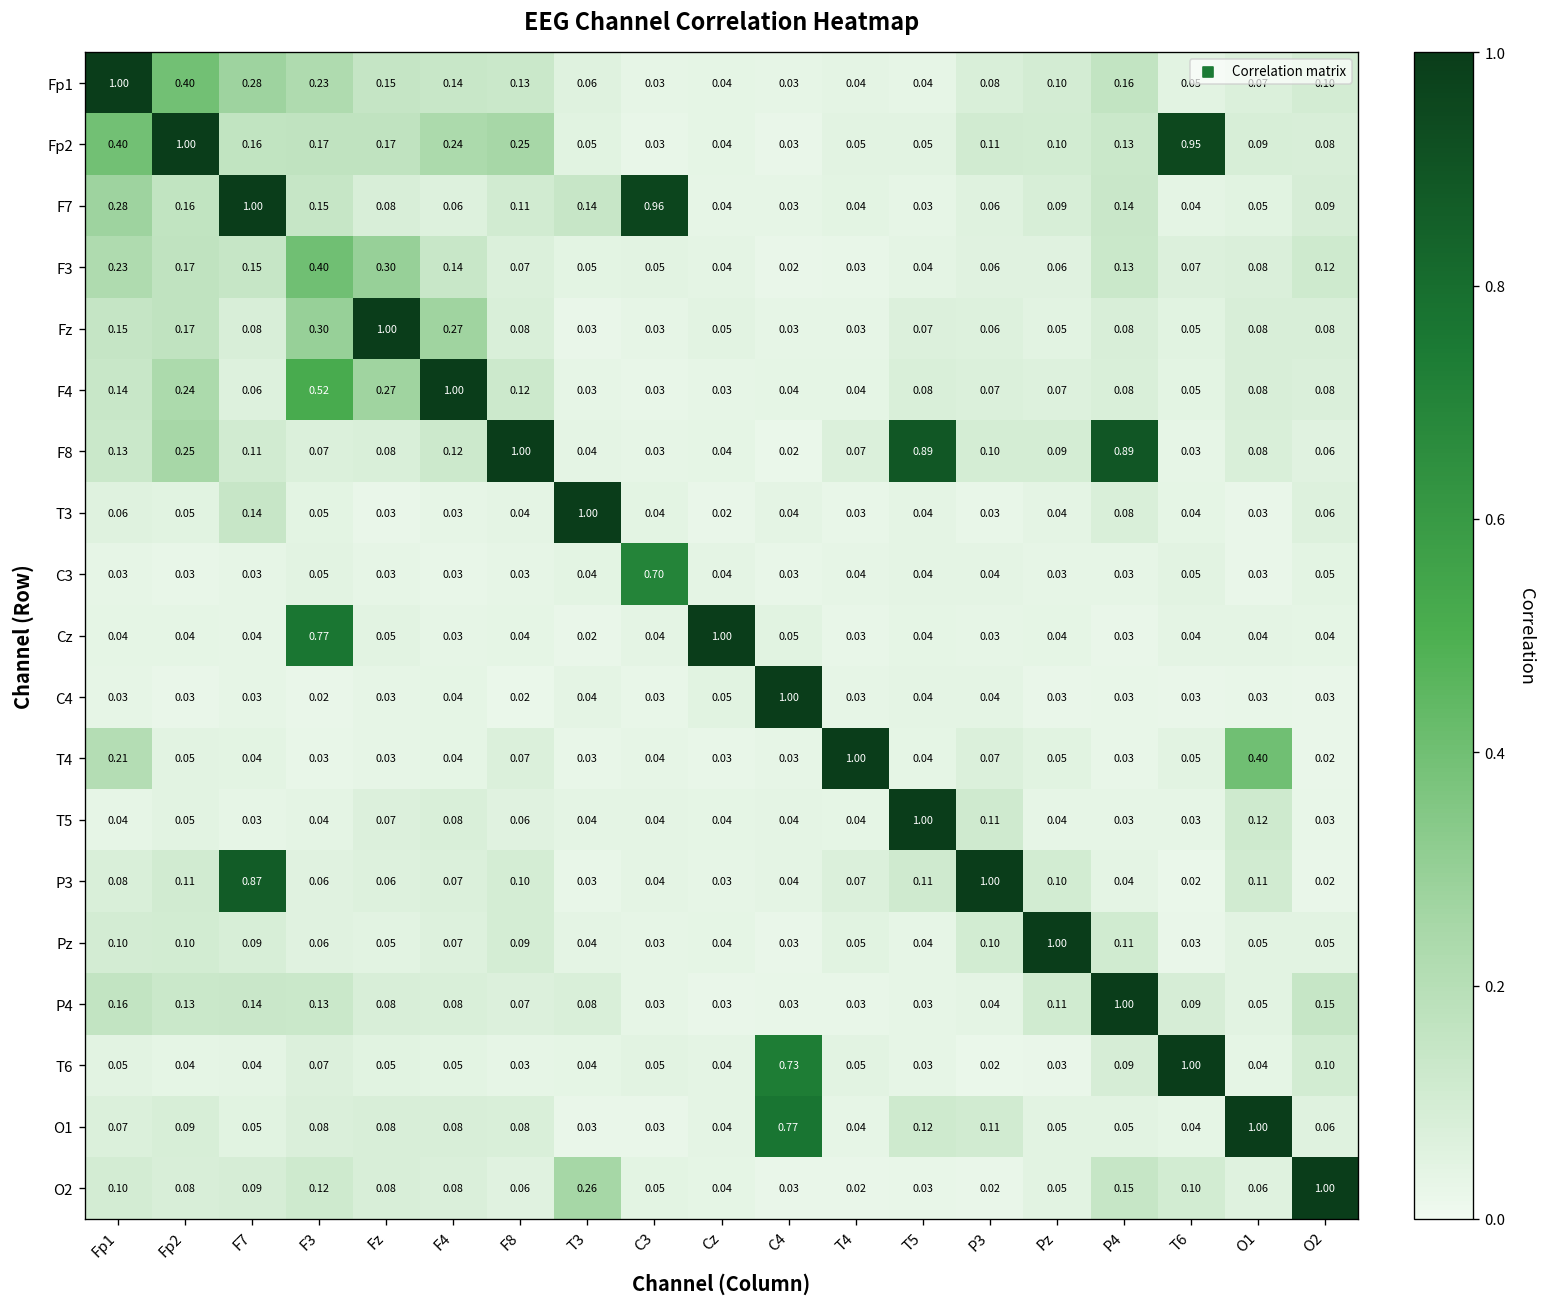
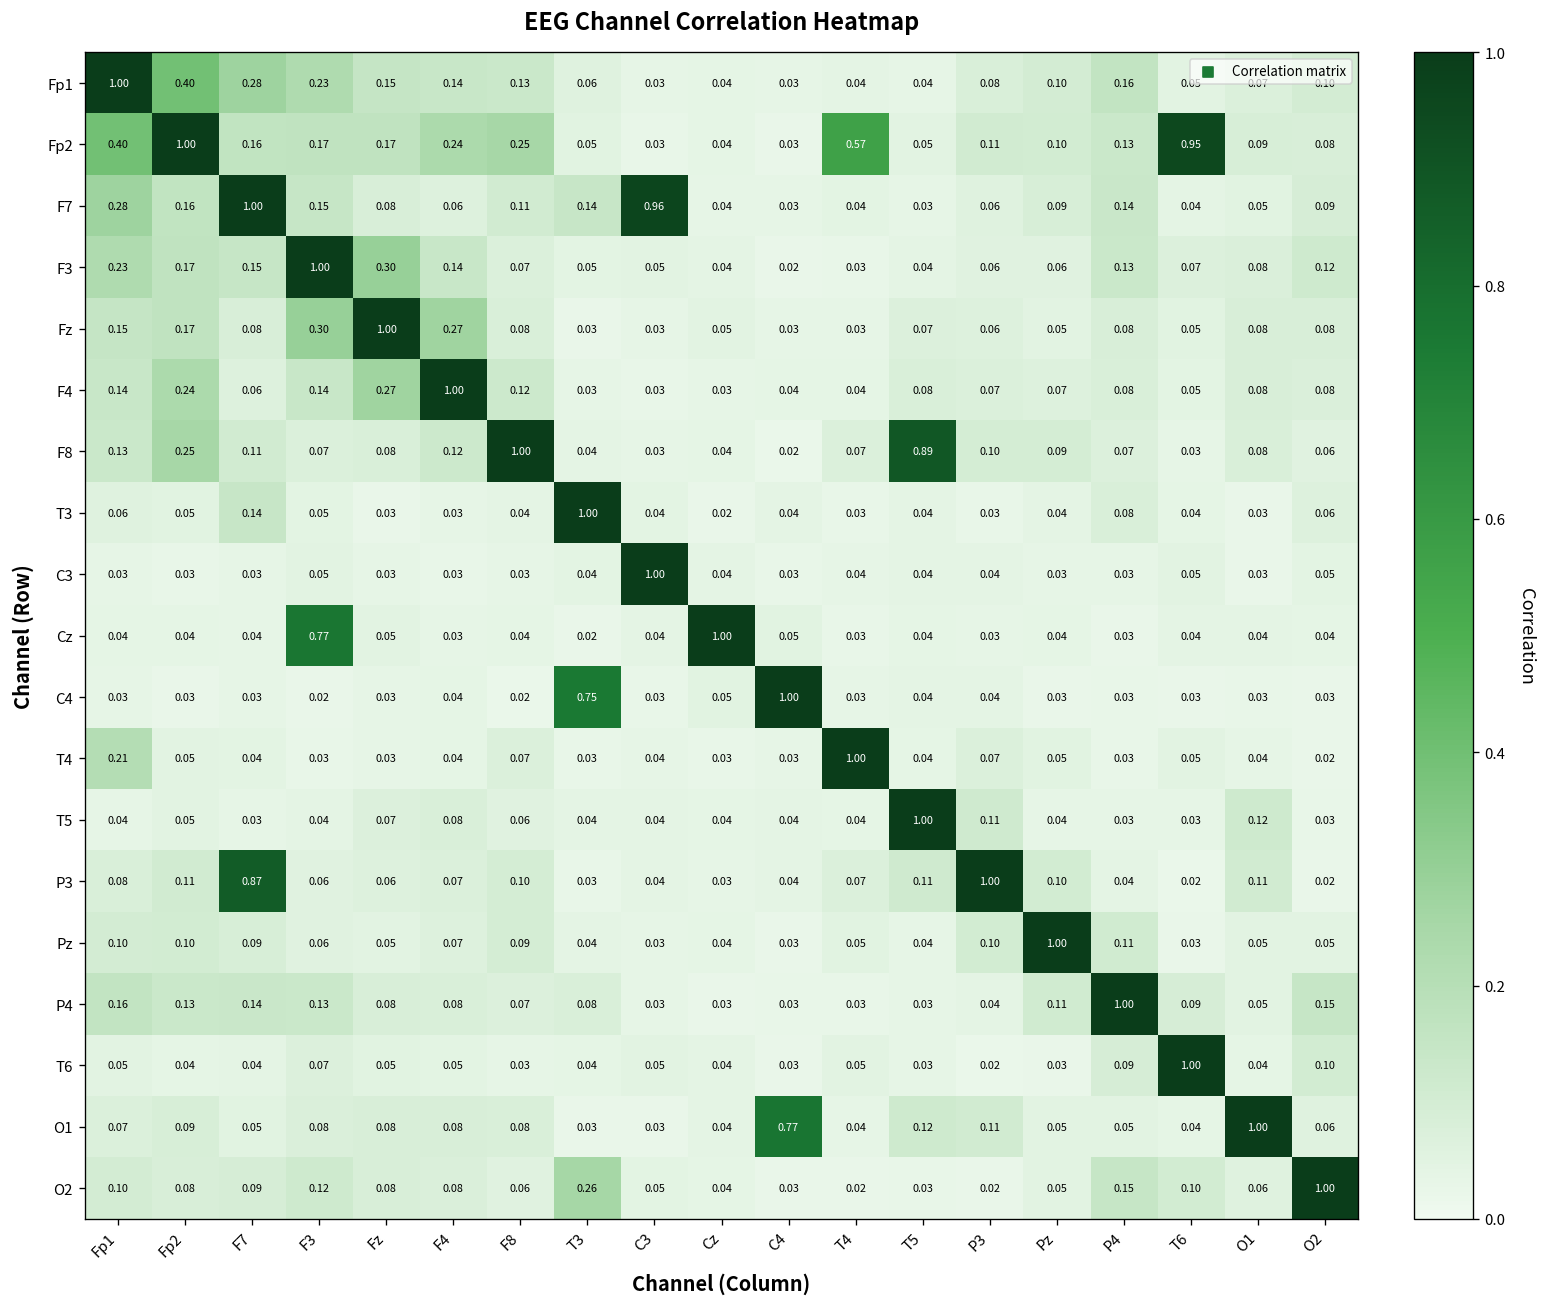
Fp2, T4: 0.05 -> 0.57
F3, F3: 0.40 -> 1.00
F4, F3: 0.52 -> 0.14
F8, P4: 0.89 -> 0.07
C3, C3: 0.70 -> 1.00
C4, T3: 0.04 -> 0.75
T4, O1: 0.40 -> 0.04
T6, C4: 0.73 -> 0.03
